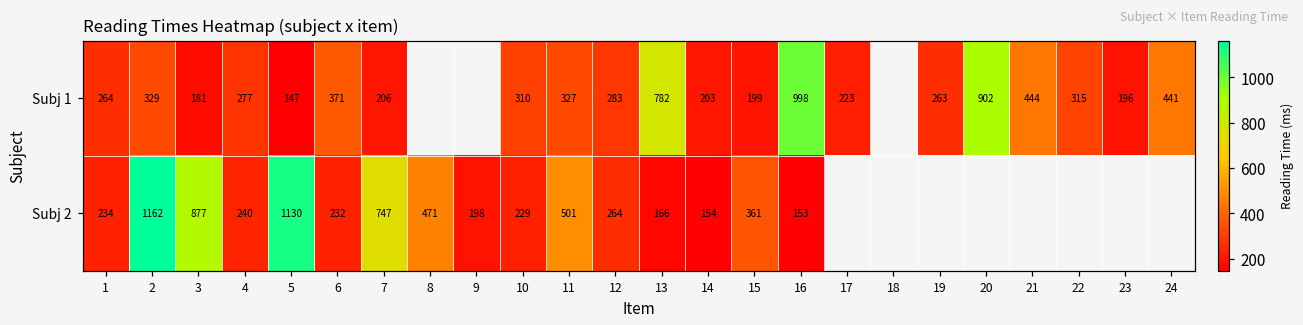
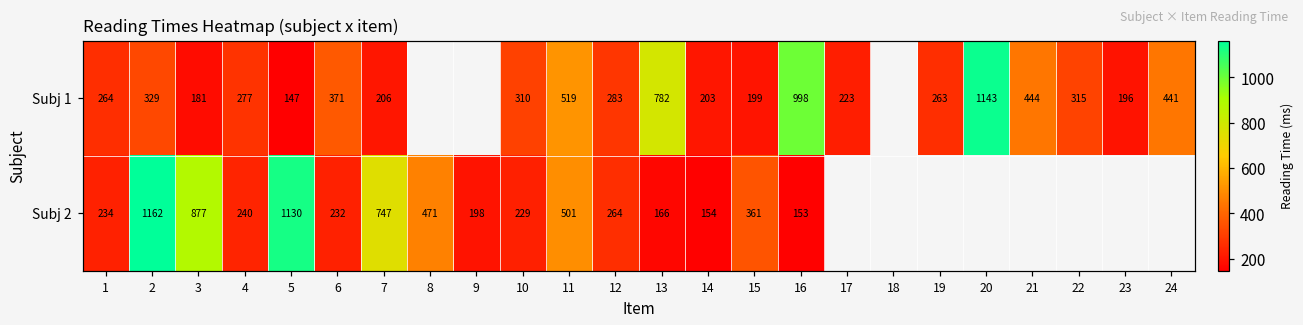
Subj 1, 11: 327 -> 519
Subj 1, 20: 902 -> 1143
